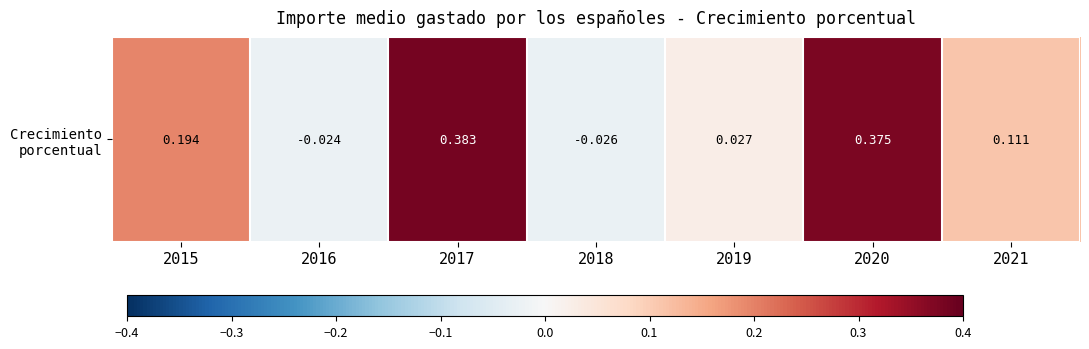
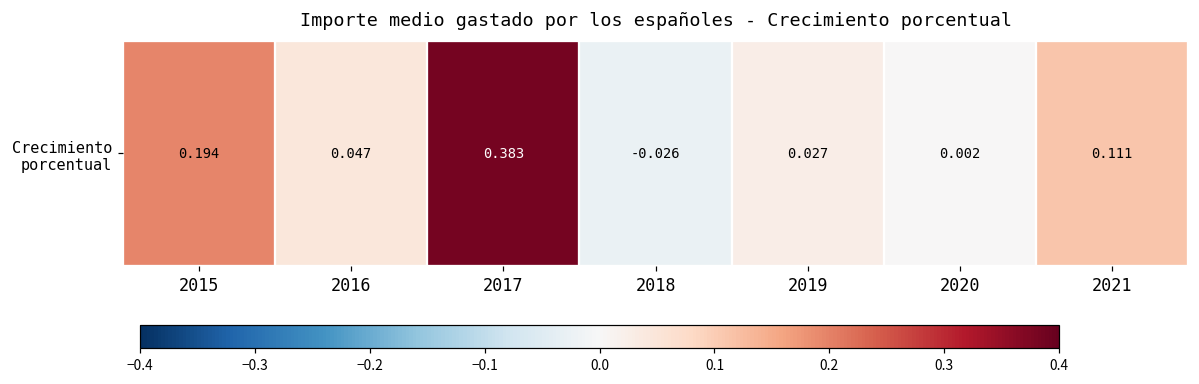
Crecimiento porcentual, 2016: -0.024 -> 0.047
Crecimiento porcentual, 2020: 0.375 -> 0.002
